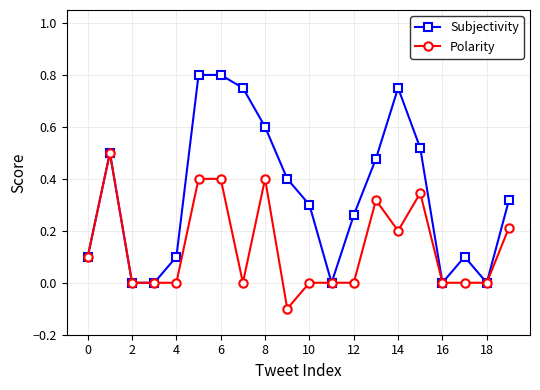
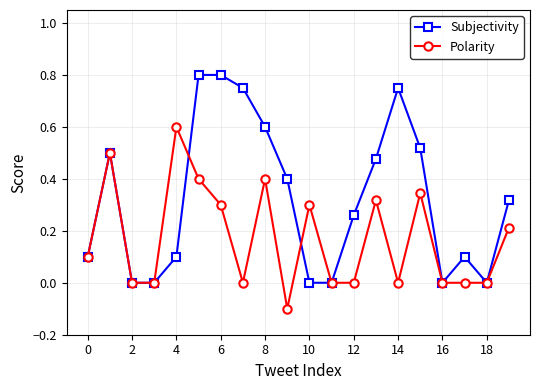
Polarity, 4: 0.0 -> 0.6
Polarity, 6: 0.4 -> 0.3
Subjectivity, 10: 0.3 -> 0.0
Polarity, 10: 0.0 -> 0.3
Polarity, 14: 0.2 -> 0.0
